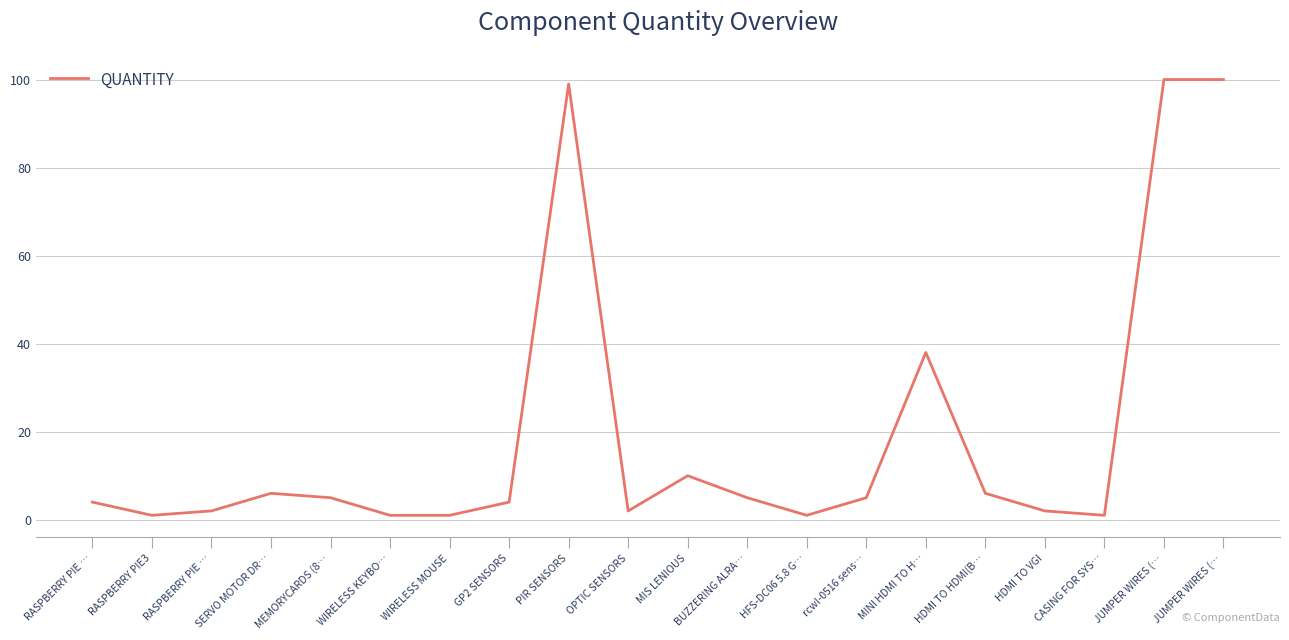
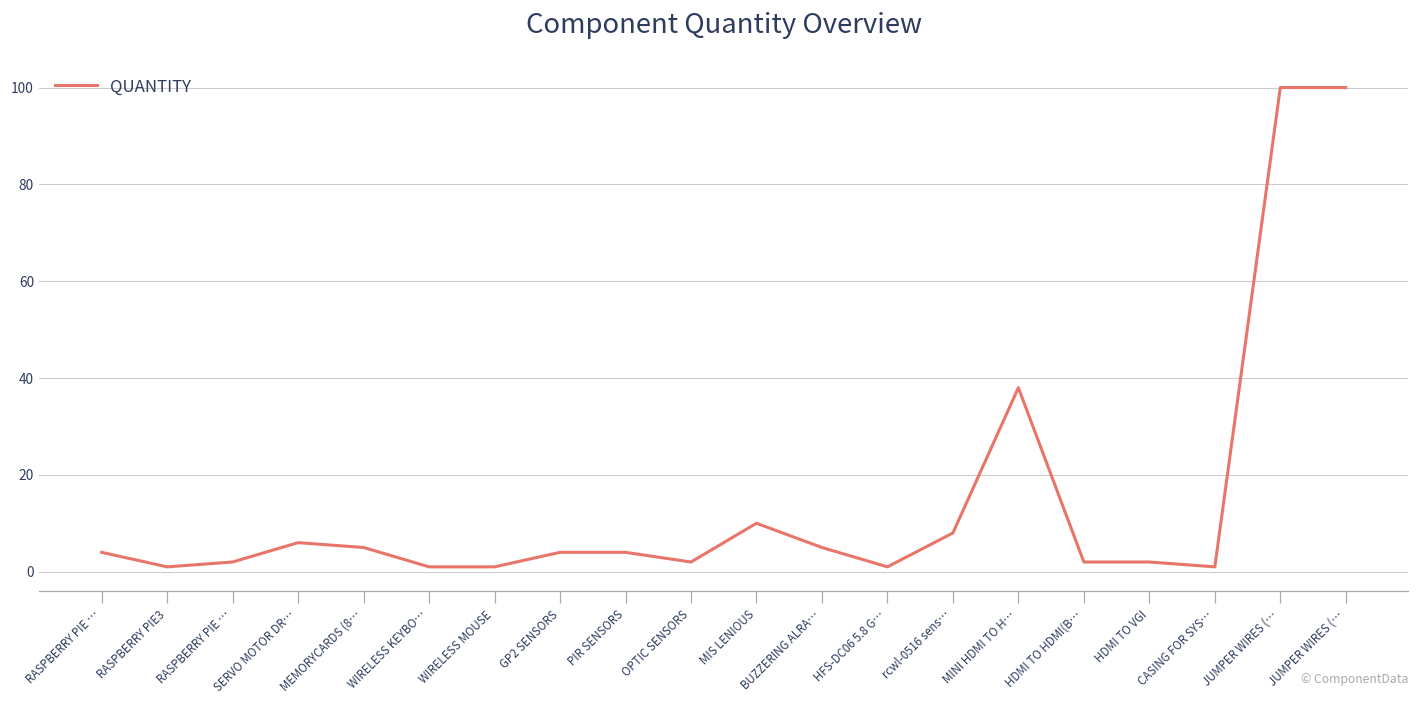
PIR SENSORS: 99 -> 4
rcwl-0516 sens…: 5 -> 8
HDMI TO HDMI(B…: 6 -> 2
